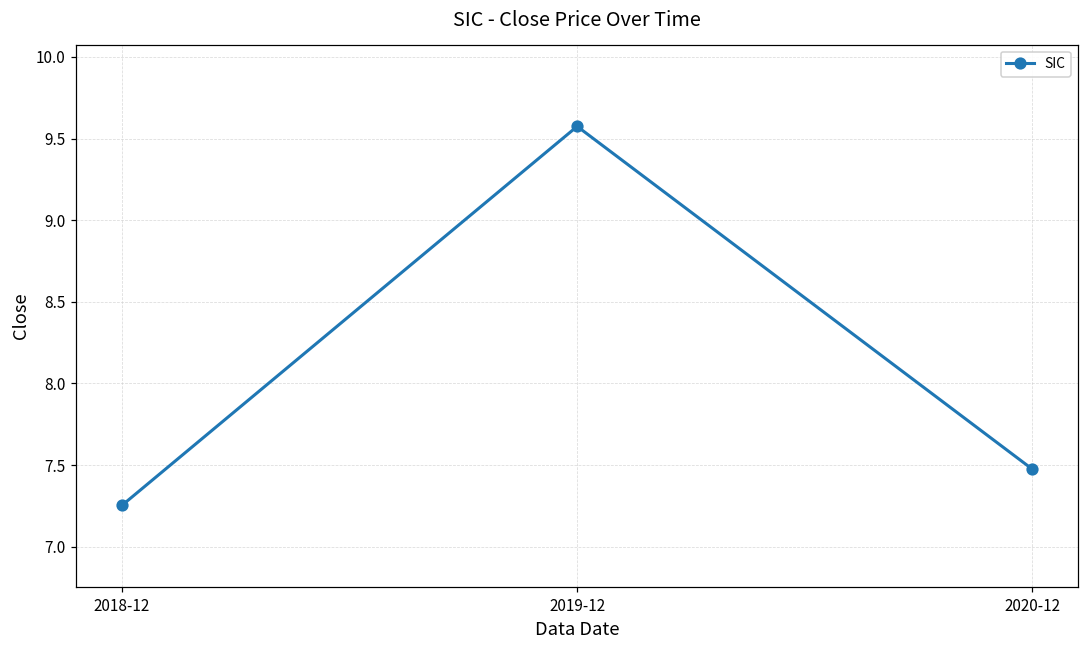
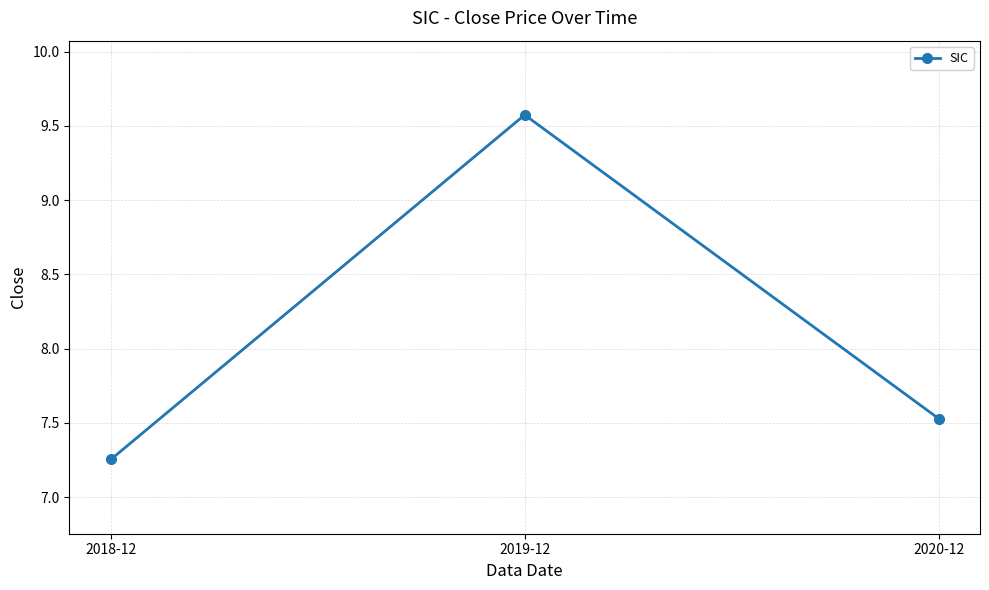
2020-12: 7.47 -> 7.53
